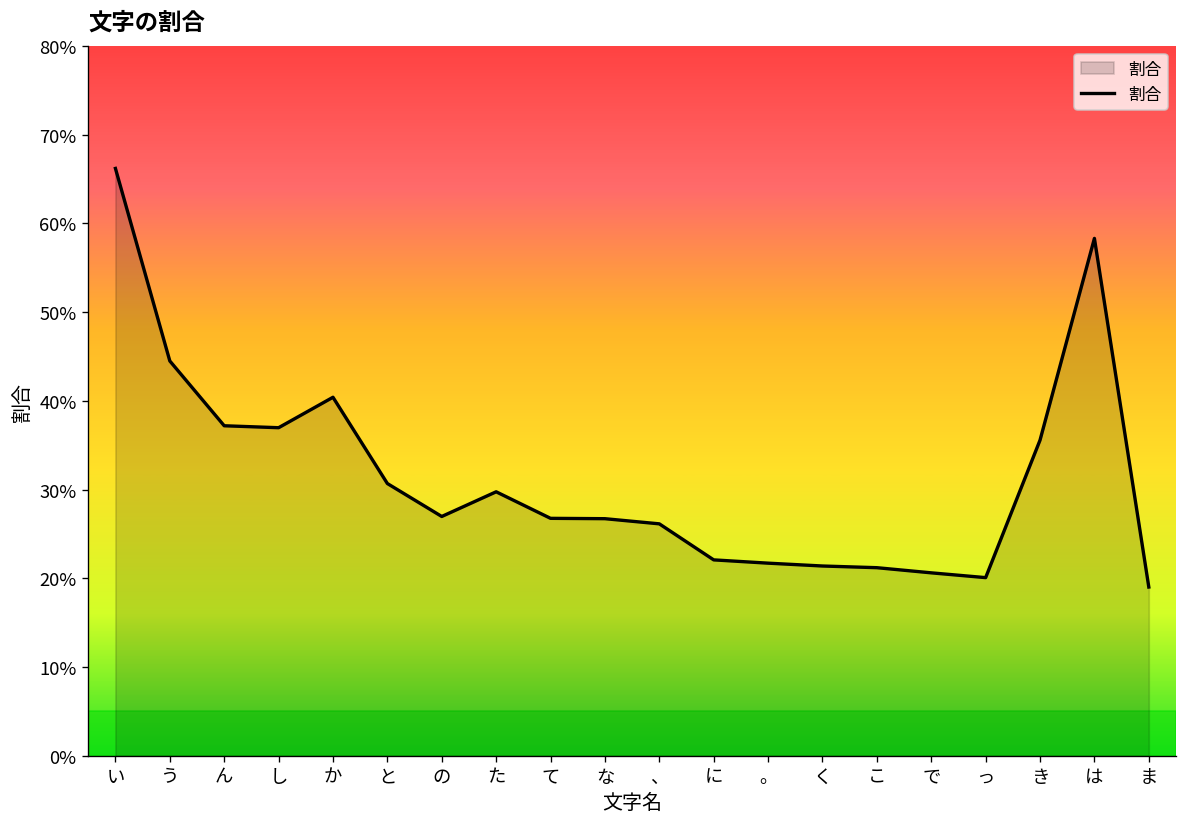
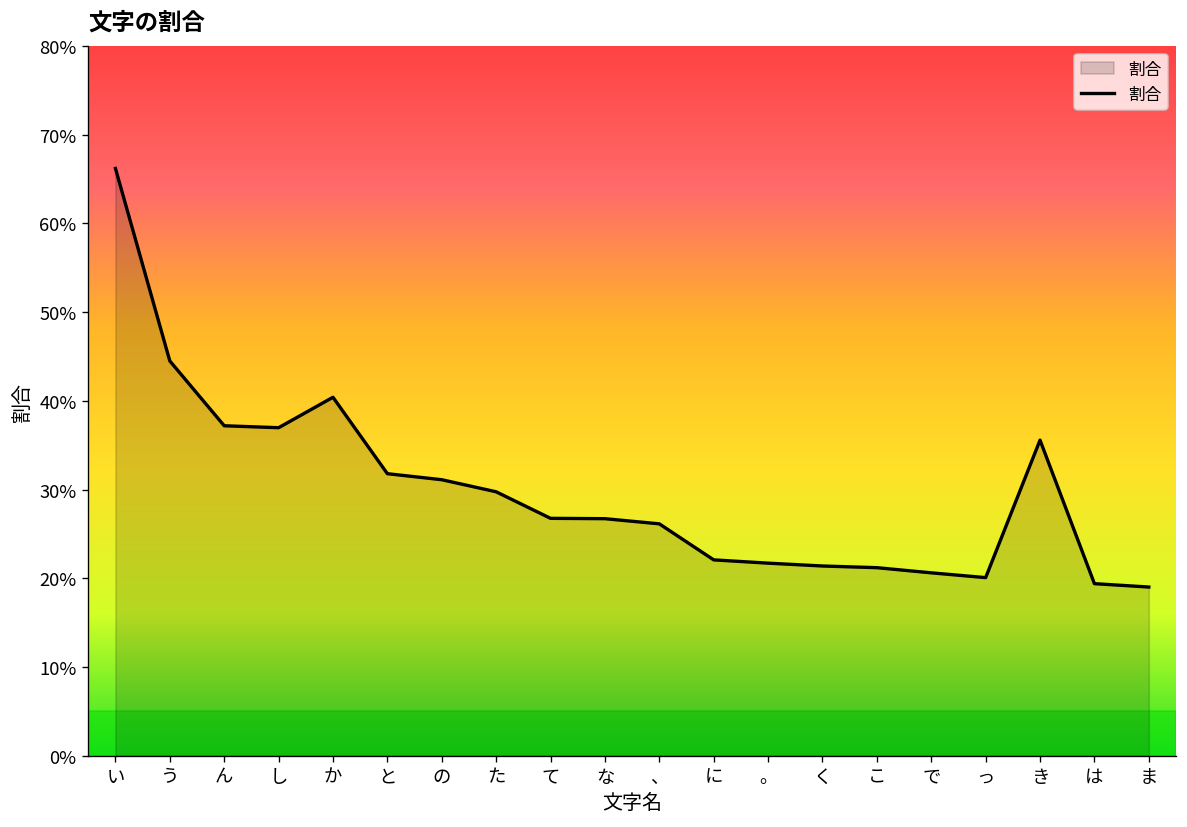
と: 31% -> 32%
の: 27% -> 31%
は: 58% -> 19%
